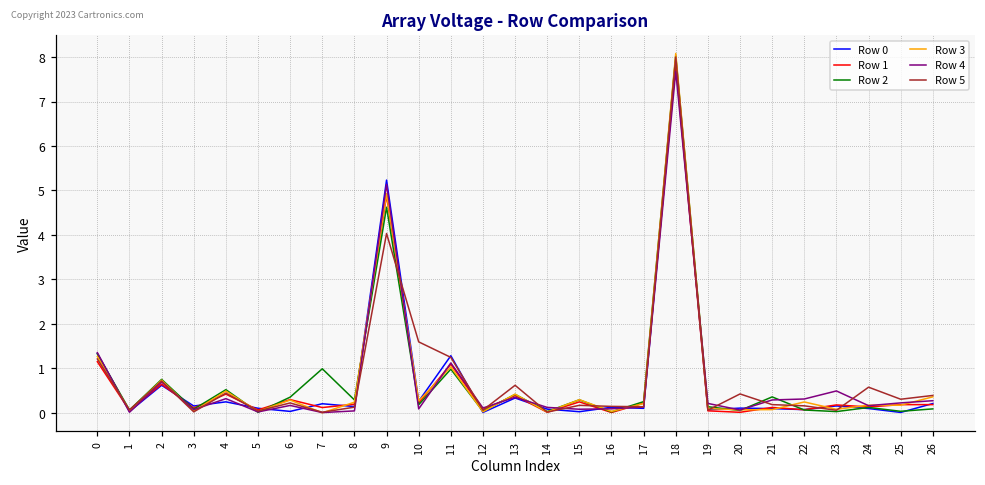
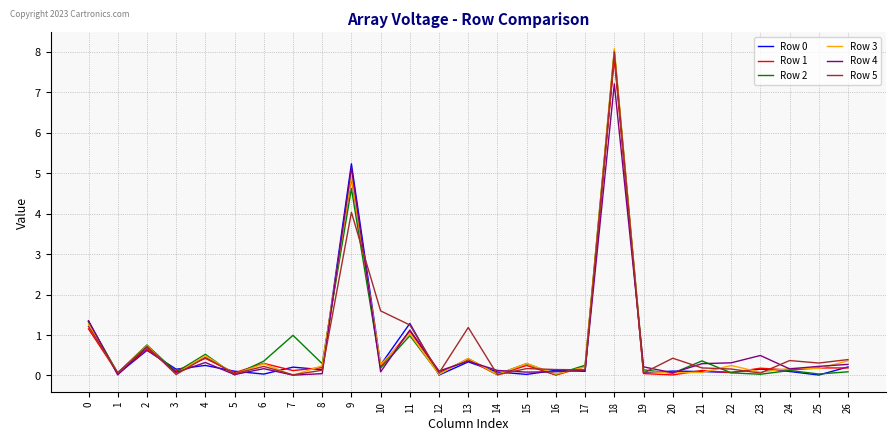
Row 5, 13: 0.6 -> 1.2
Row 4, 18: 7.7 -> 7.2
Row 5, 24: 0.6 -> 0.4
